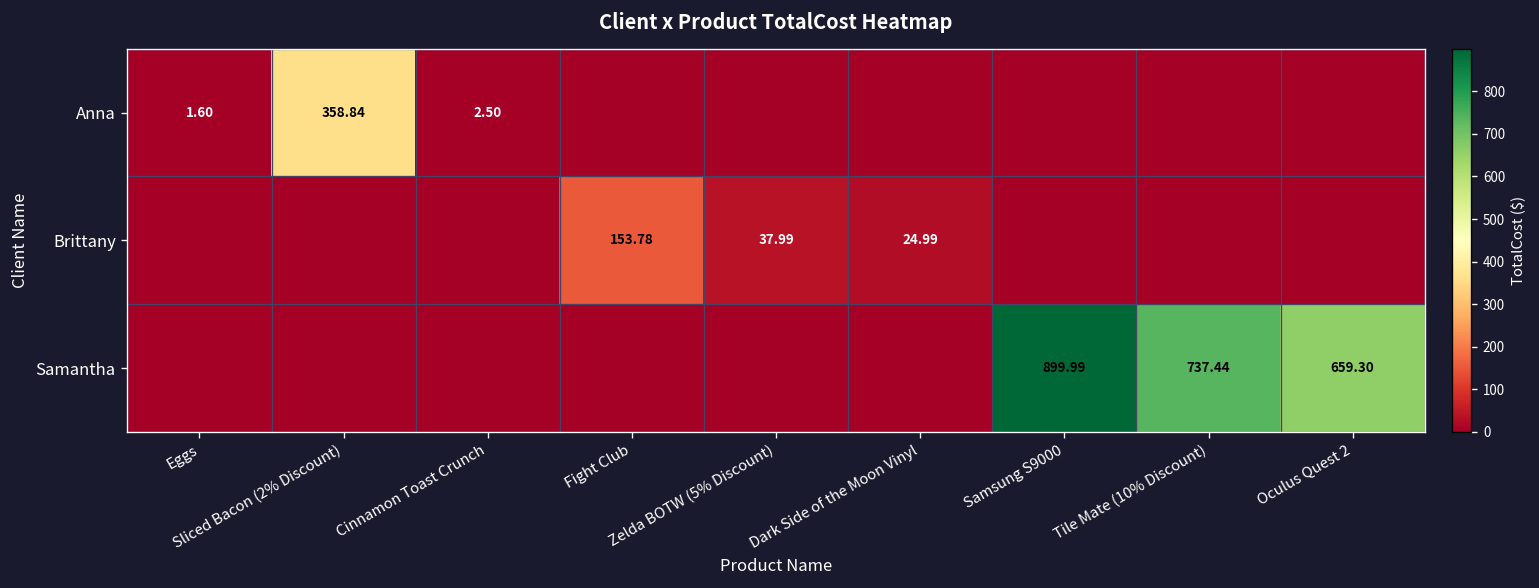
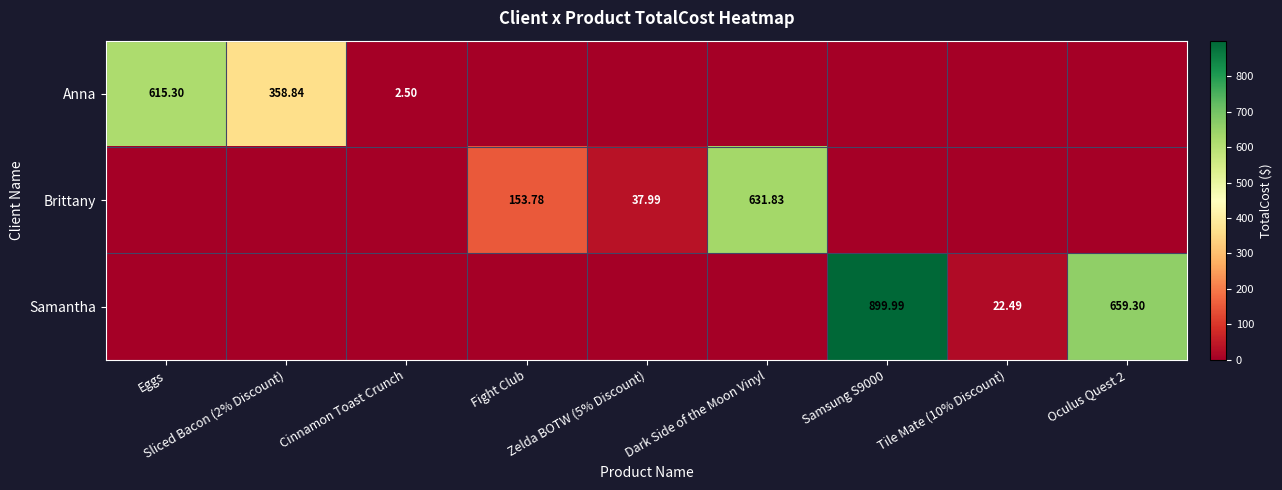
Anna, Eggs: 1.60 -> 615.30
Brittany, Dark Side of the Moon Vinyl: 24.99 -> 631.83
Samantha, Tile Mate (10% Discount): 737.44 -> 22.49
